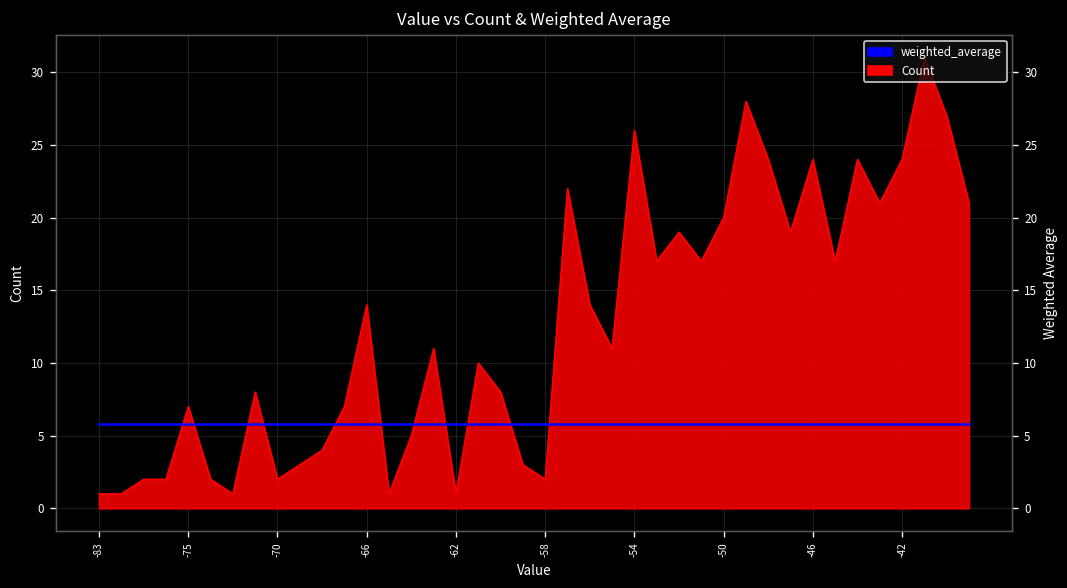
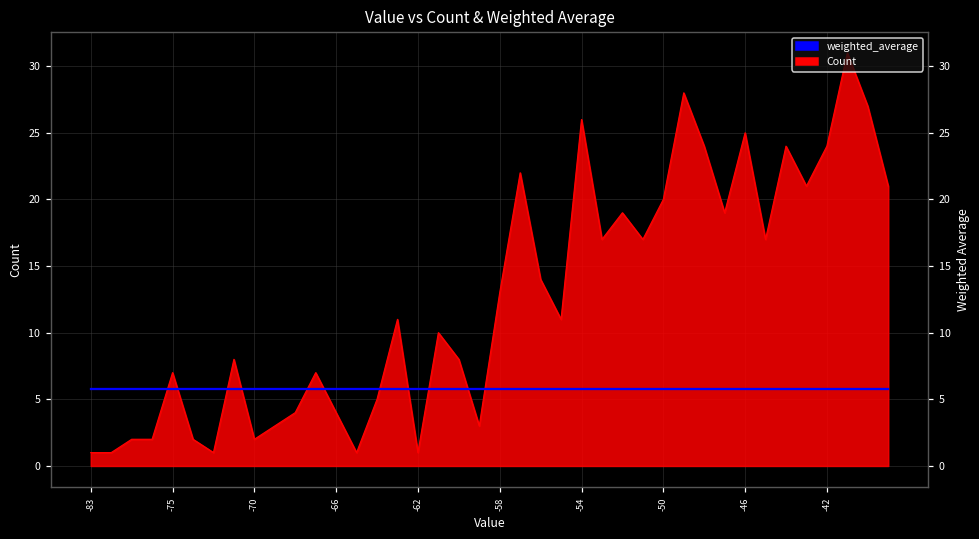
Count, -66: 14 -> 4
Count, -58: 2 -> 13
Count, -46: 24 -> 25
